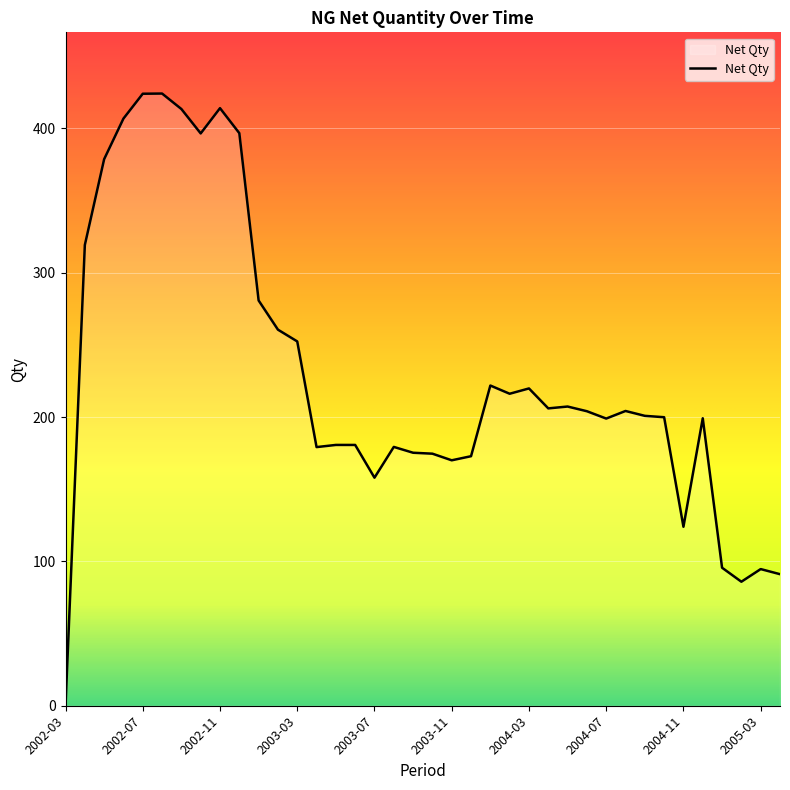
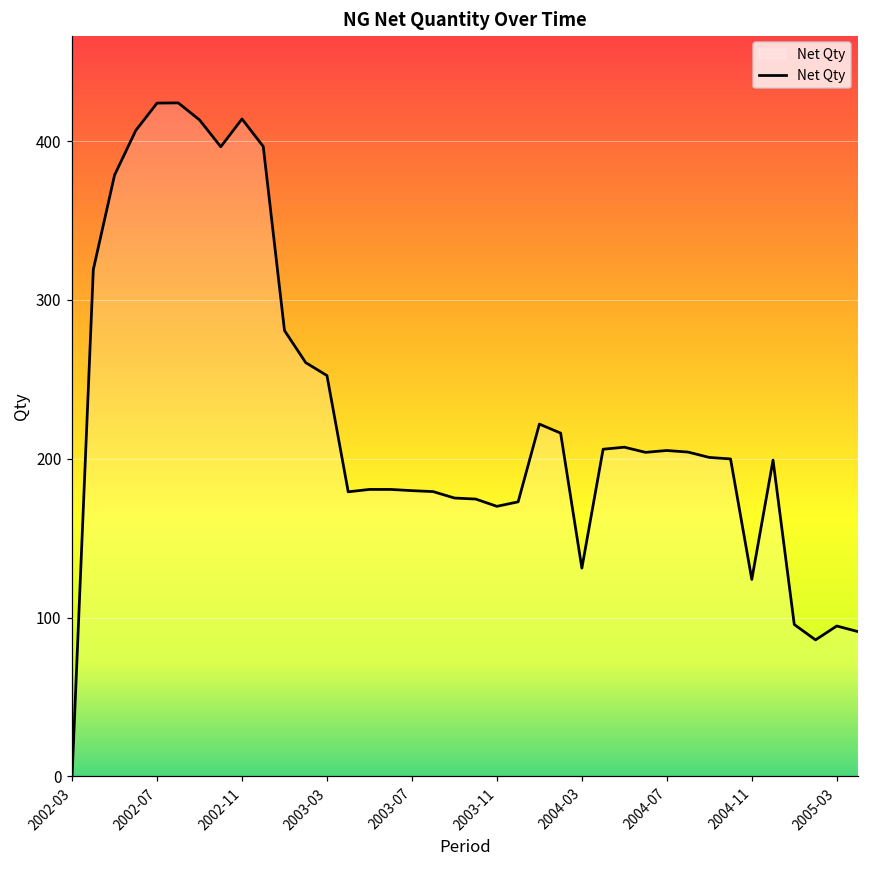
2003-07: 158 -> 180
2004-03: 220 -> 131
2004-07: 199 -> 205
